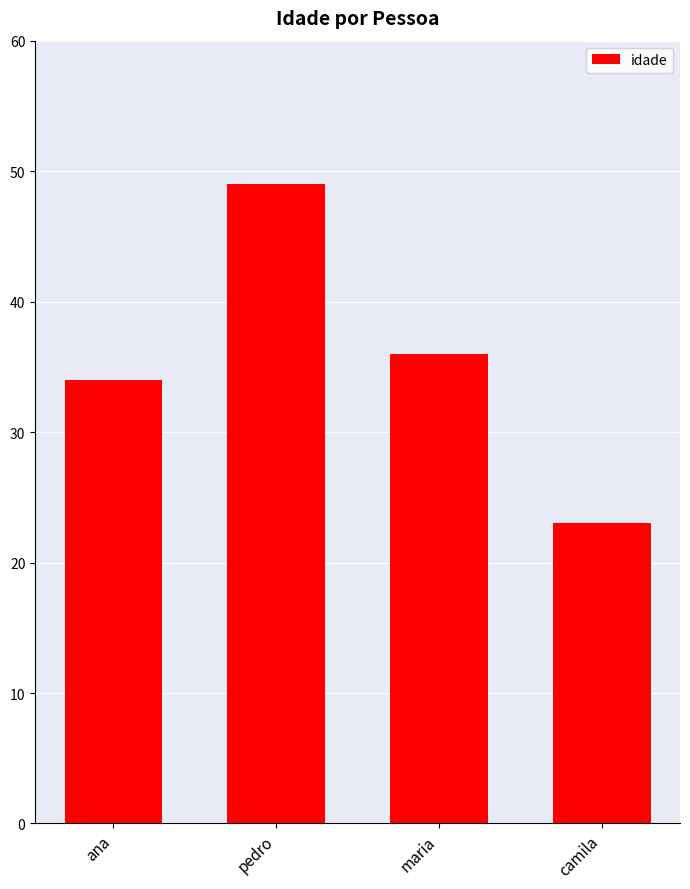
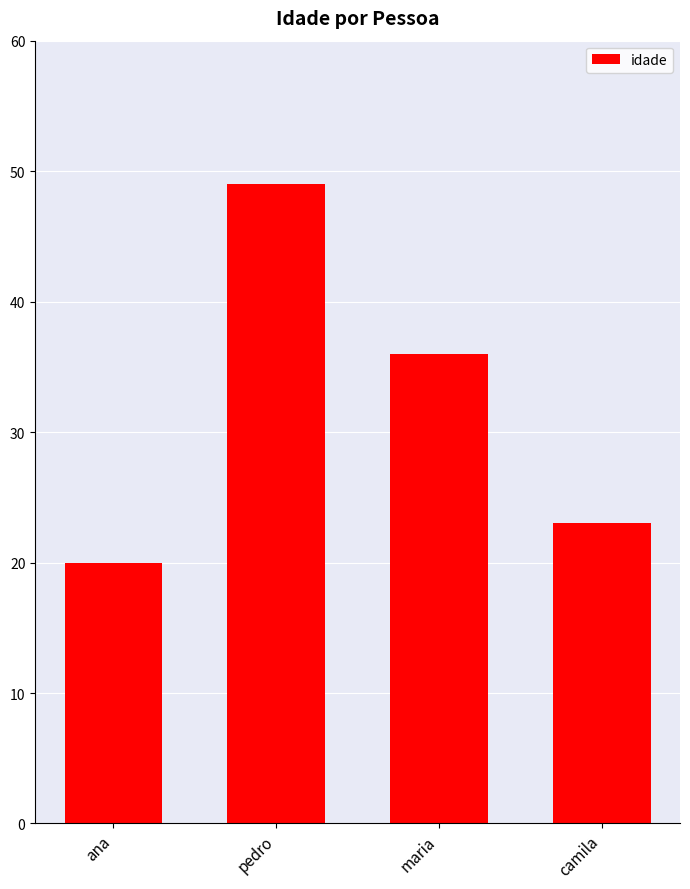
ana: 34 -> 20
